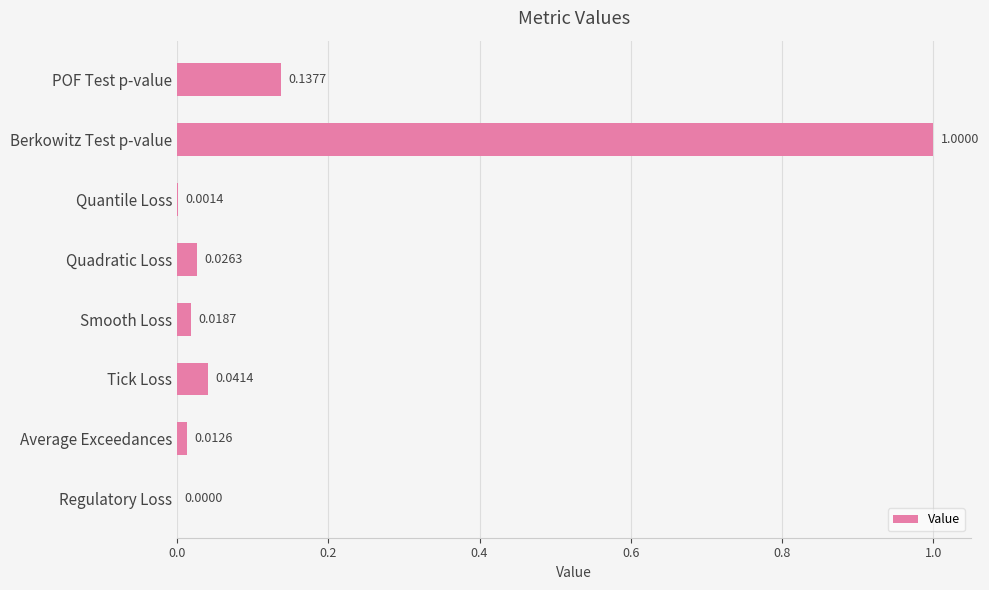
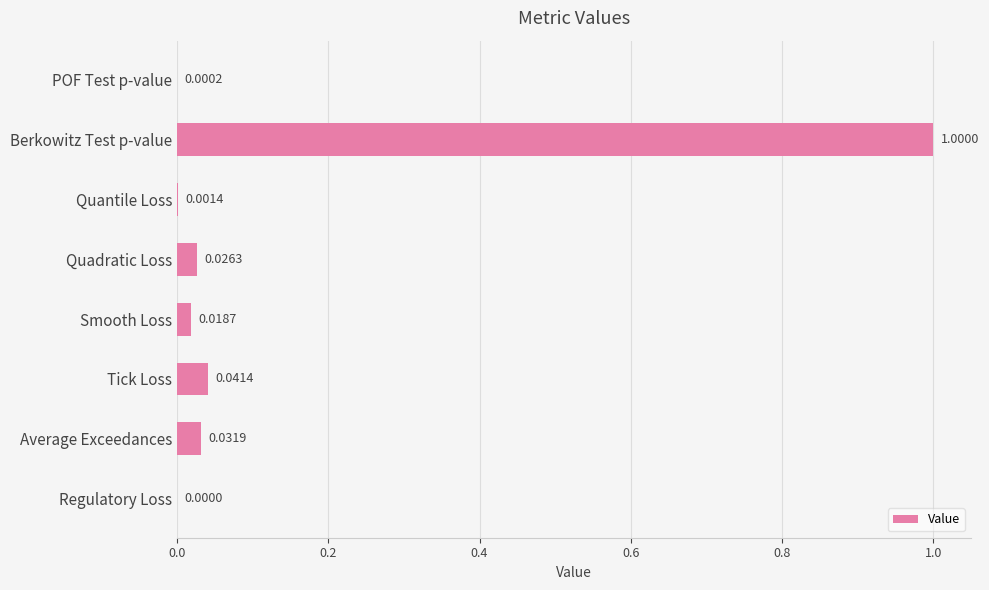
POF Test p-value: 0.1377 -> 0.0002
Average Exceedances: 0.0126 -> 0.0319
